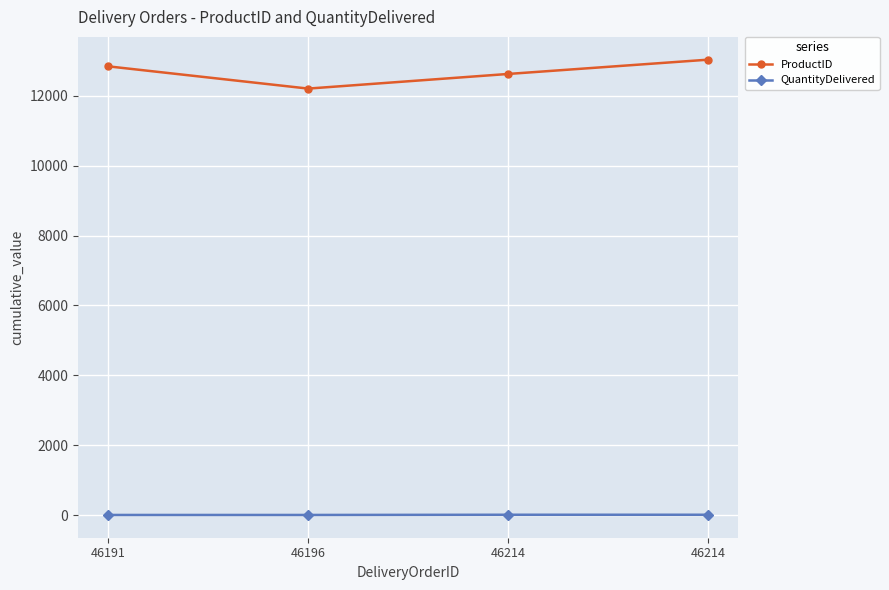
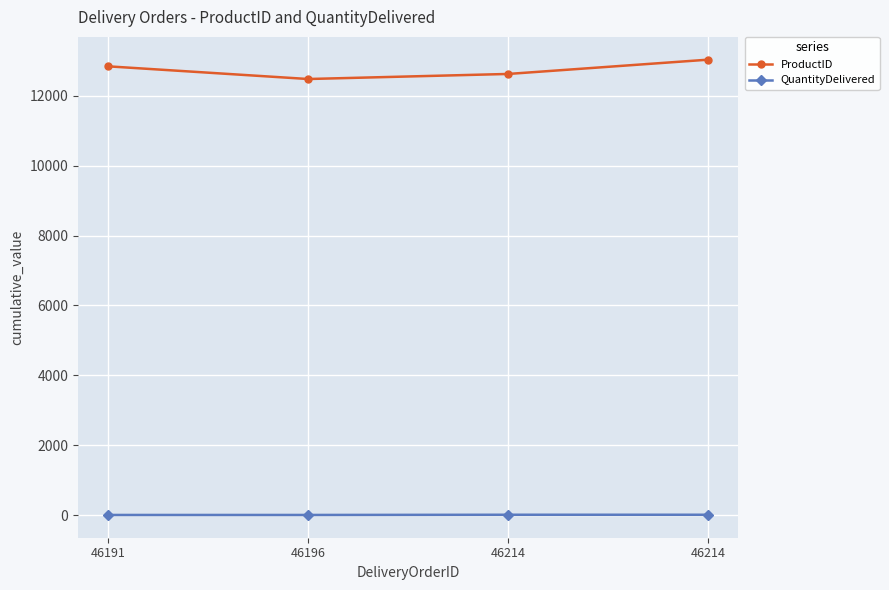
ProductID, 46196: 12200 -> 12500
